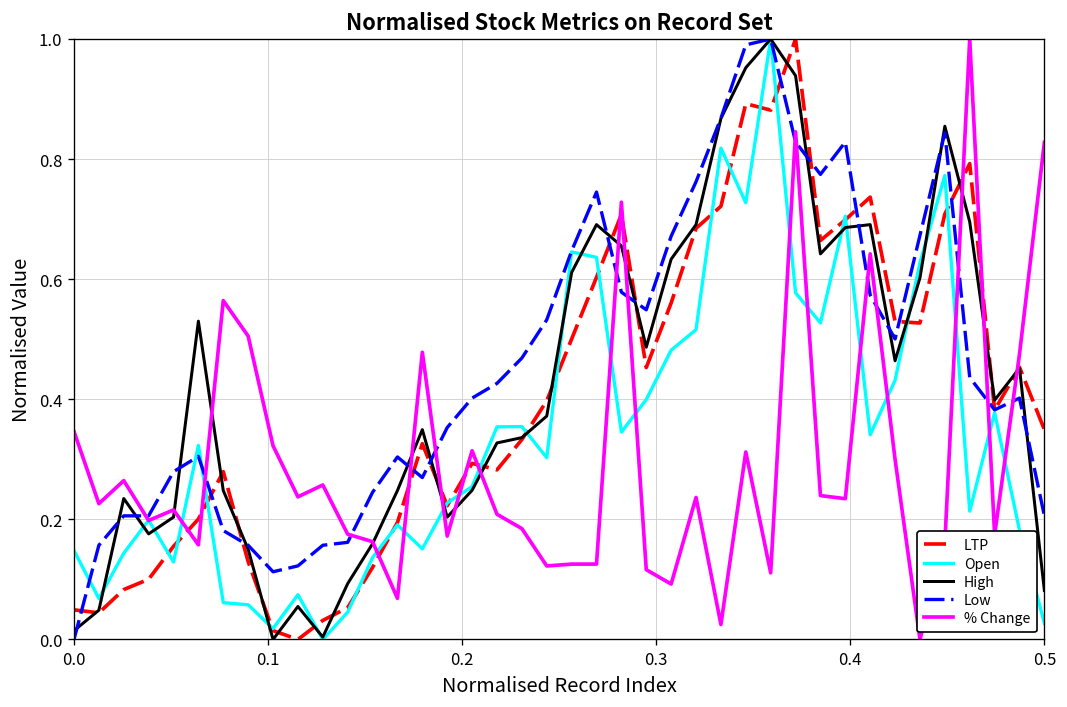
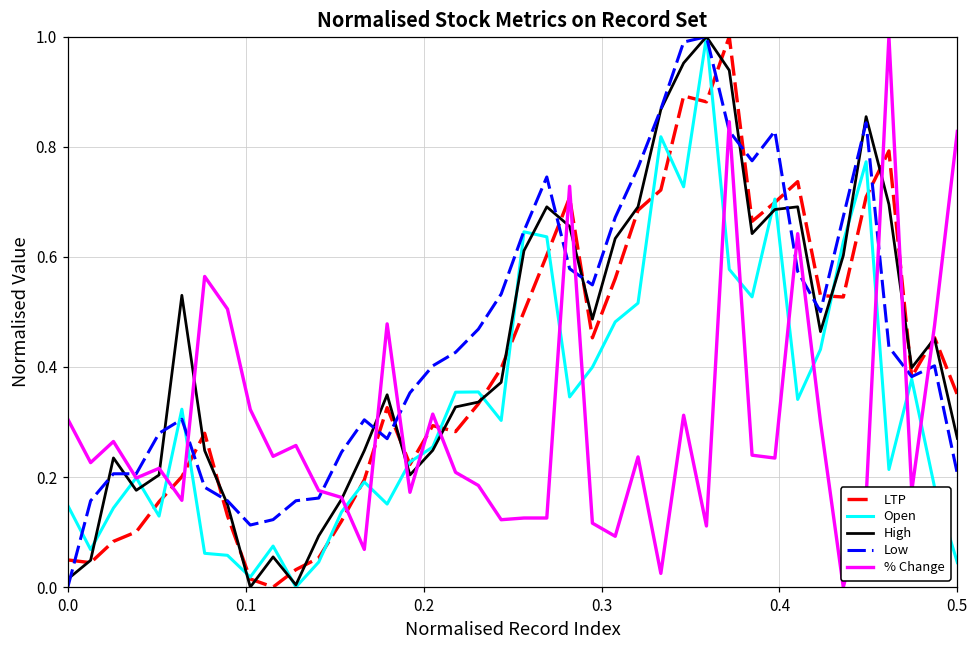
% Change, 0.0: 0.35 -> 0.30
Open, 0.5: 0.03 -> 0.04
High, 0.5: 0.08 -> 0.27
